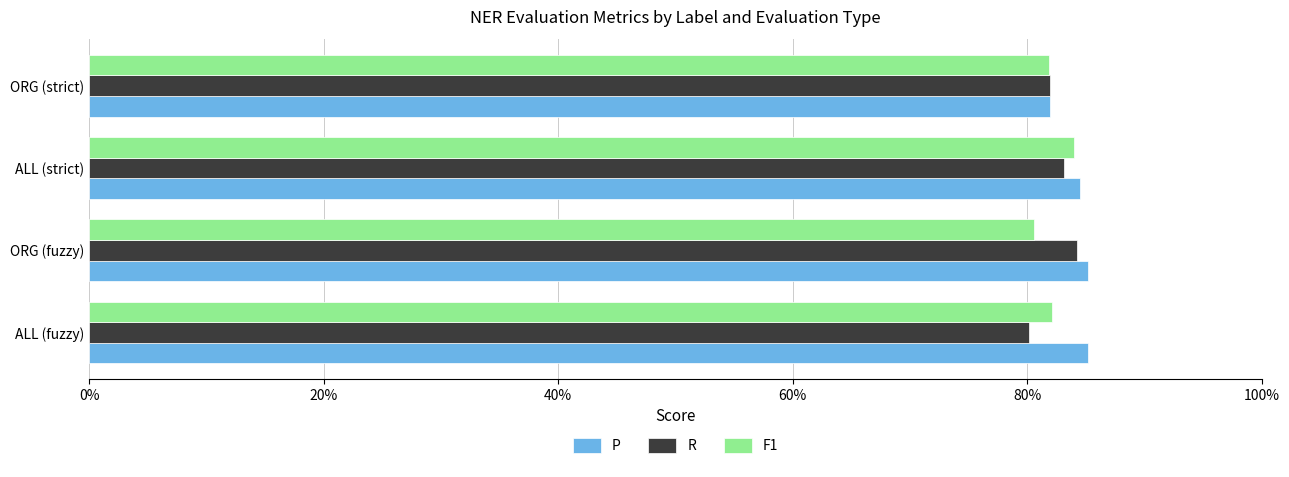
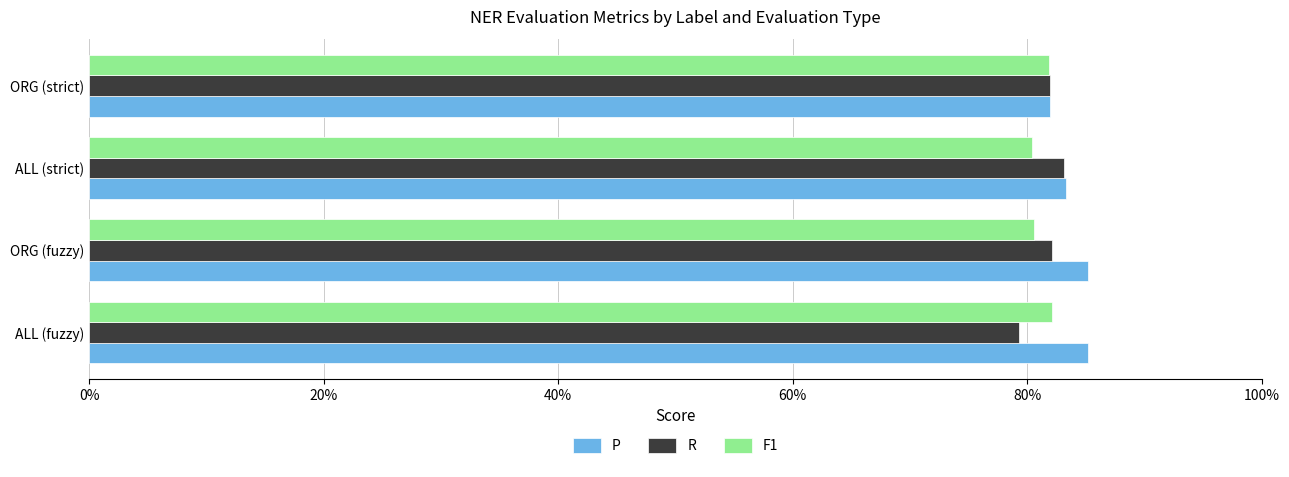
F1, ALL (strict): 84.0% -> 80.4%
P, ALL (strict): 84.5% -> 83.3%
R, ORG (fuzzy): 84.2% -> 82.1%
R, ALL (fuzzy): 80.1% -> 79.3%
